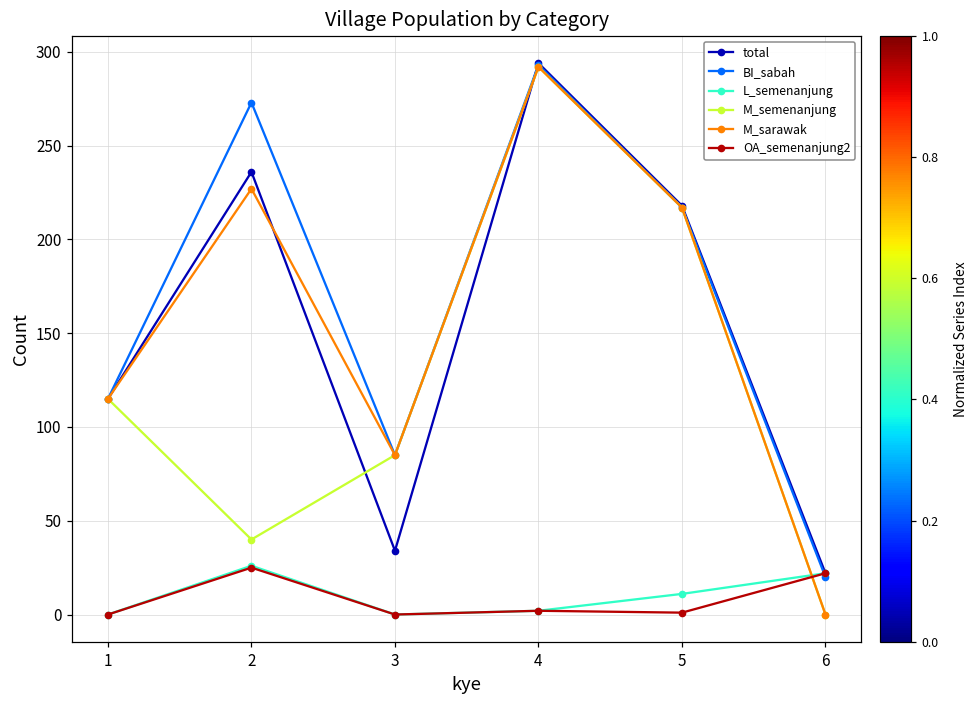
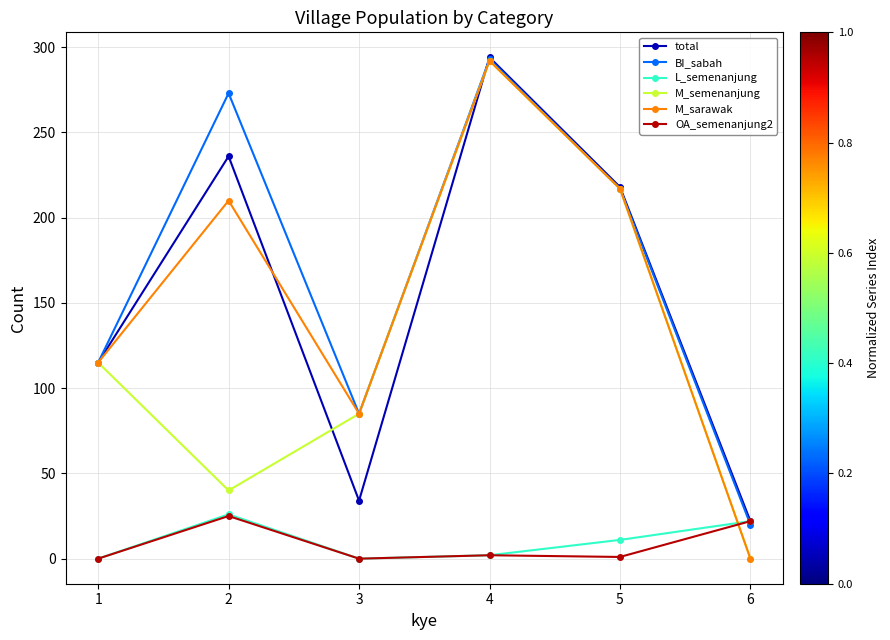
M_sarawak, 2: 227 -> 210
